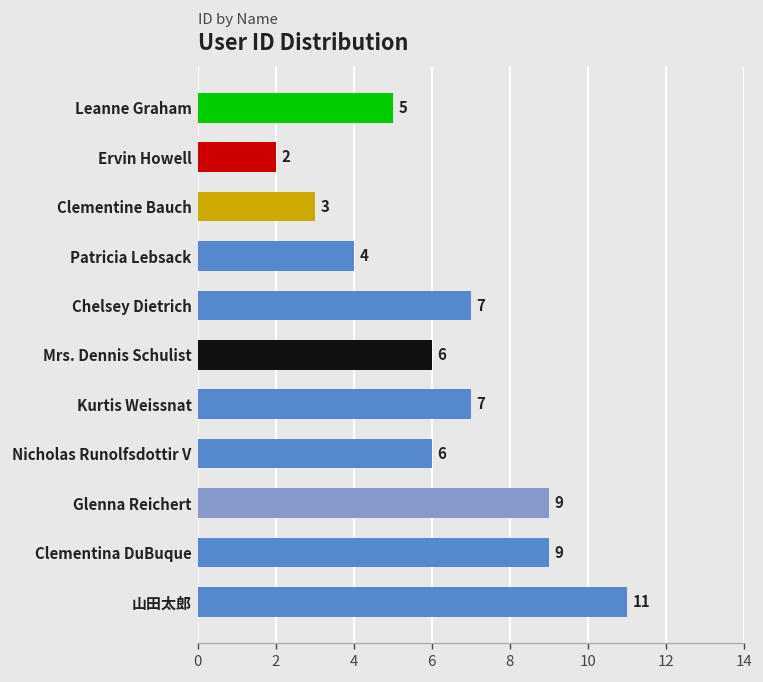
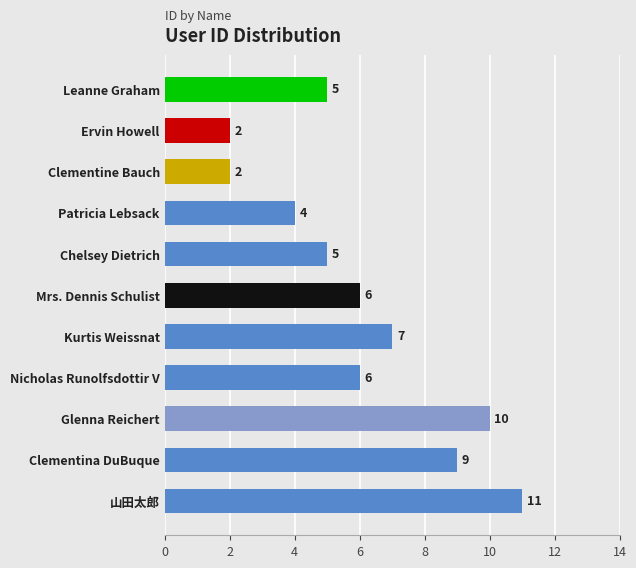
Clementine Bauch: 3 -> 2
Chelsey Dietrich: 7 -> 5
Glenna Reichert: 9 -> 10
